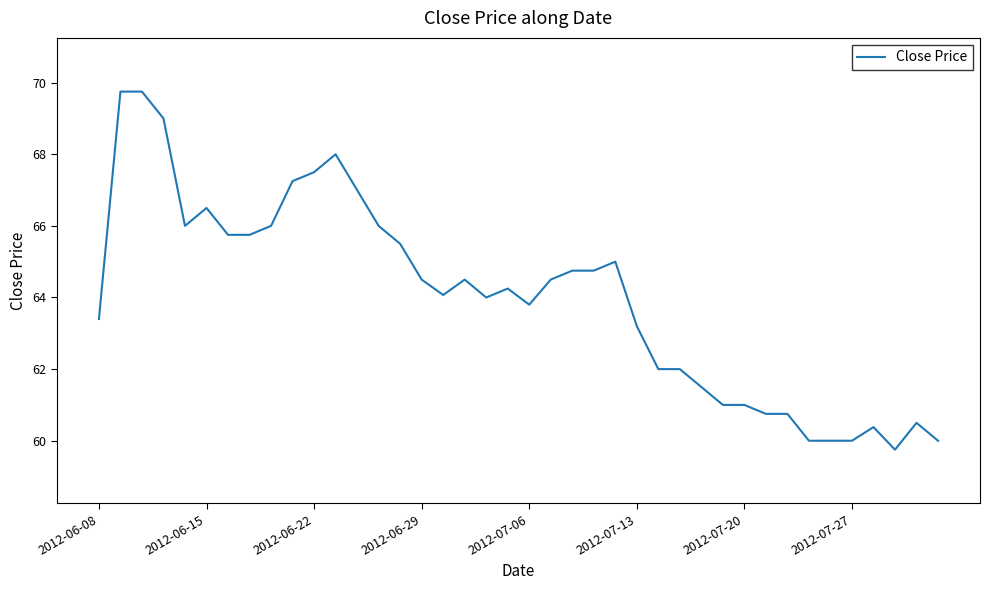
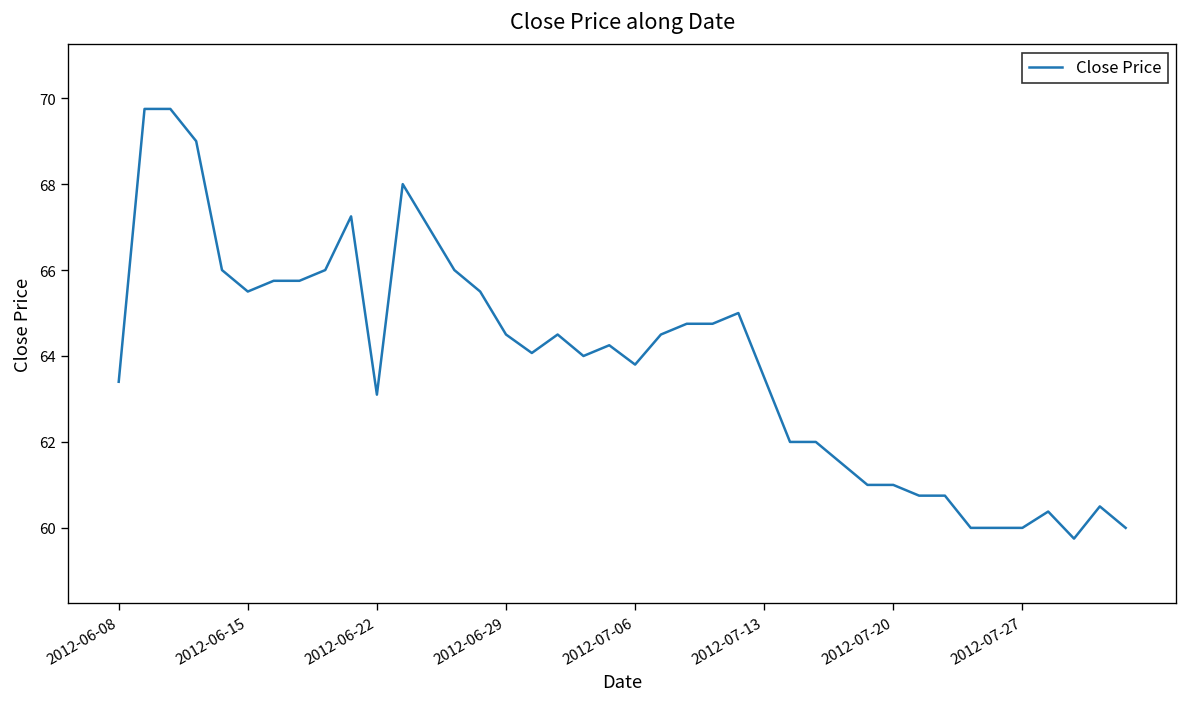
2012-06-15: 66.5 -> 65.5
2012-06-22: 67.5 -> 63.1
2012-07-13: 63.2 -> 63.5
